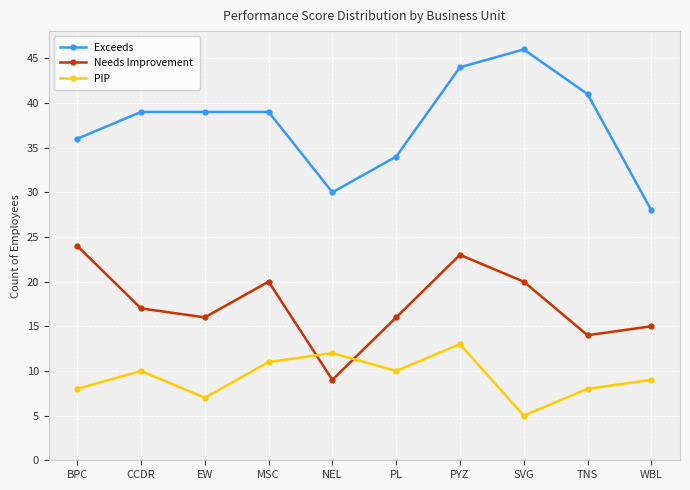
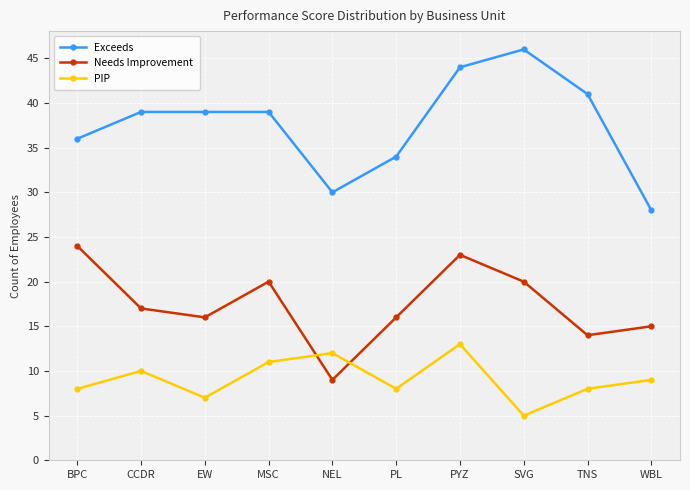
PIP, PL: 10 -> 8
